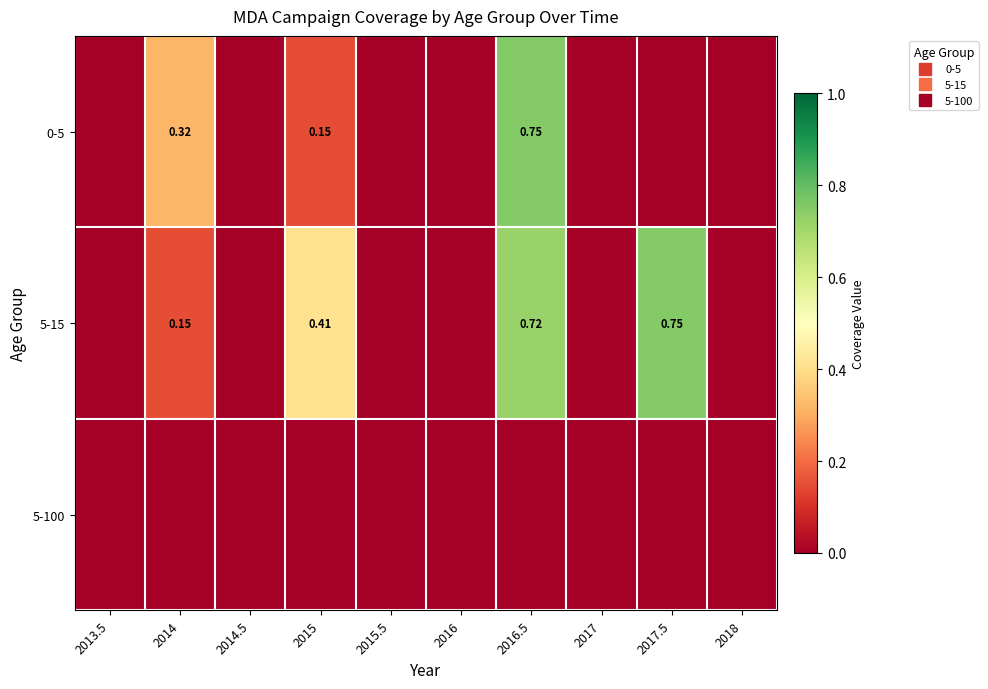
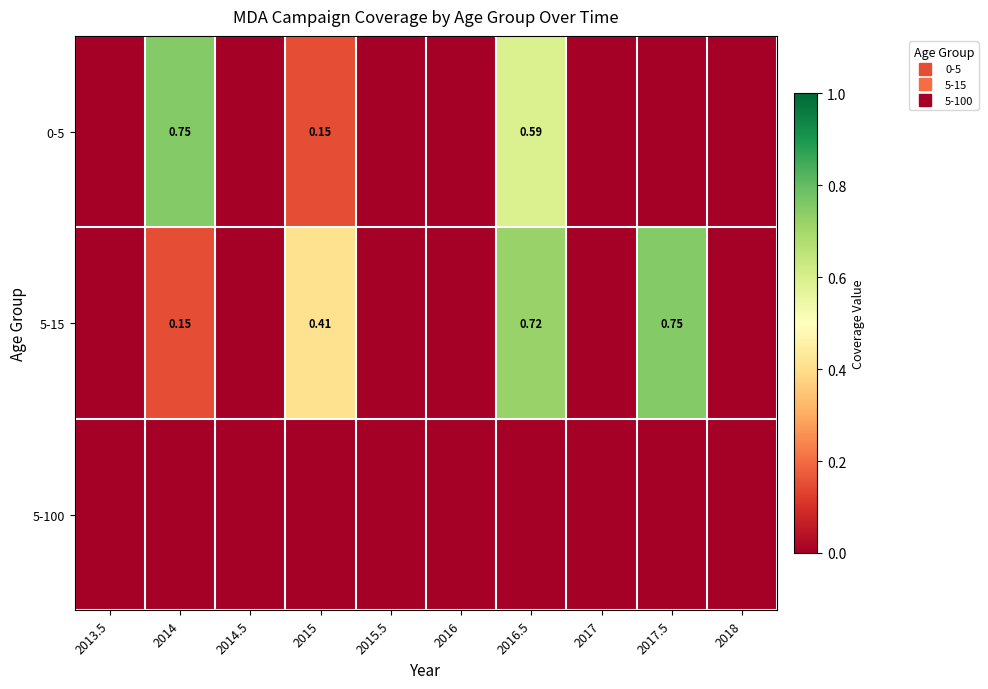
0-5, 2014: 0.32 -> 0.75
0-5, 2016.5: 0.75 -> 0.59
